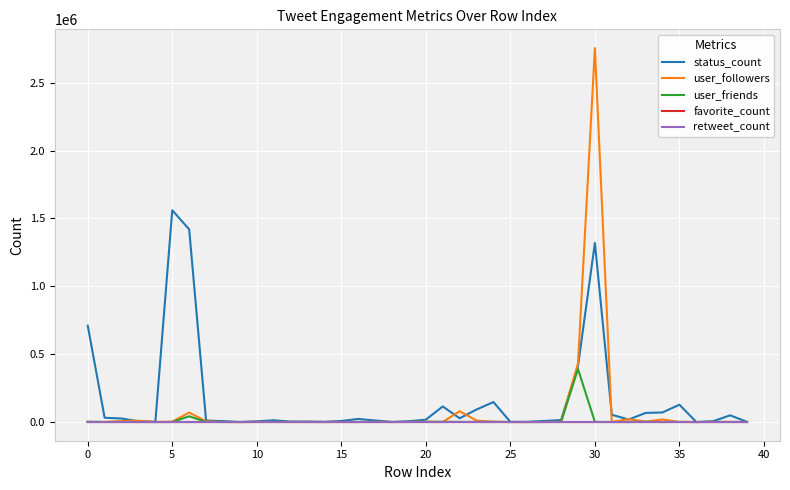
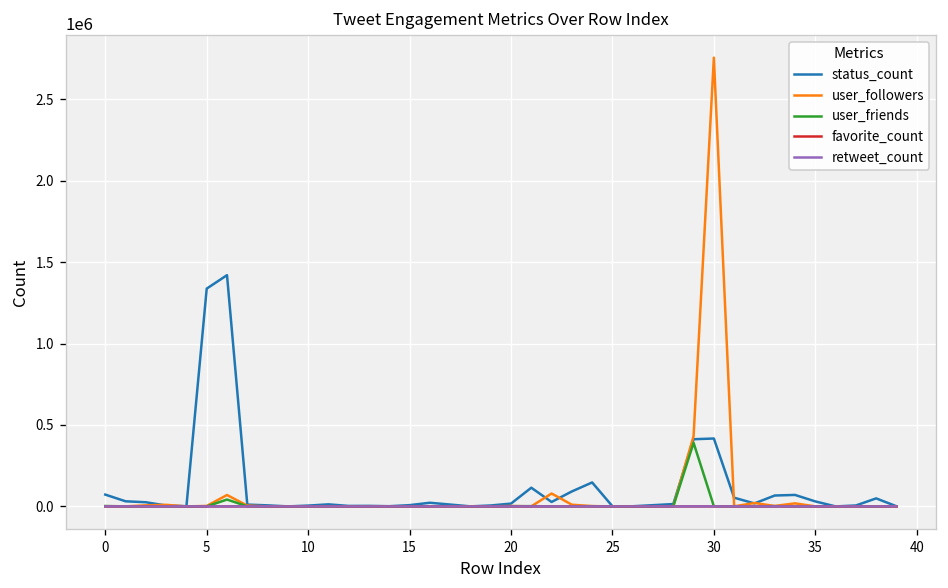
status_count, 0: 710000 -> 70000
status_count, 5: 1560000 -> 1340000
status_count, 30: 1320000 -> 420000
status_count, 35: 130000 -> 30000
